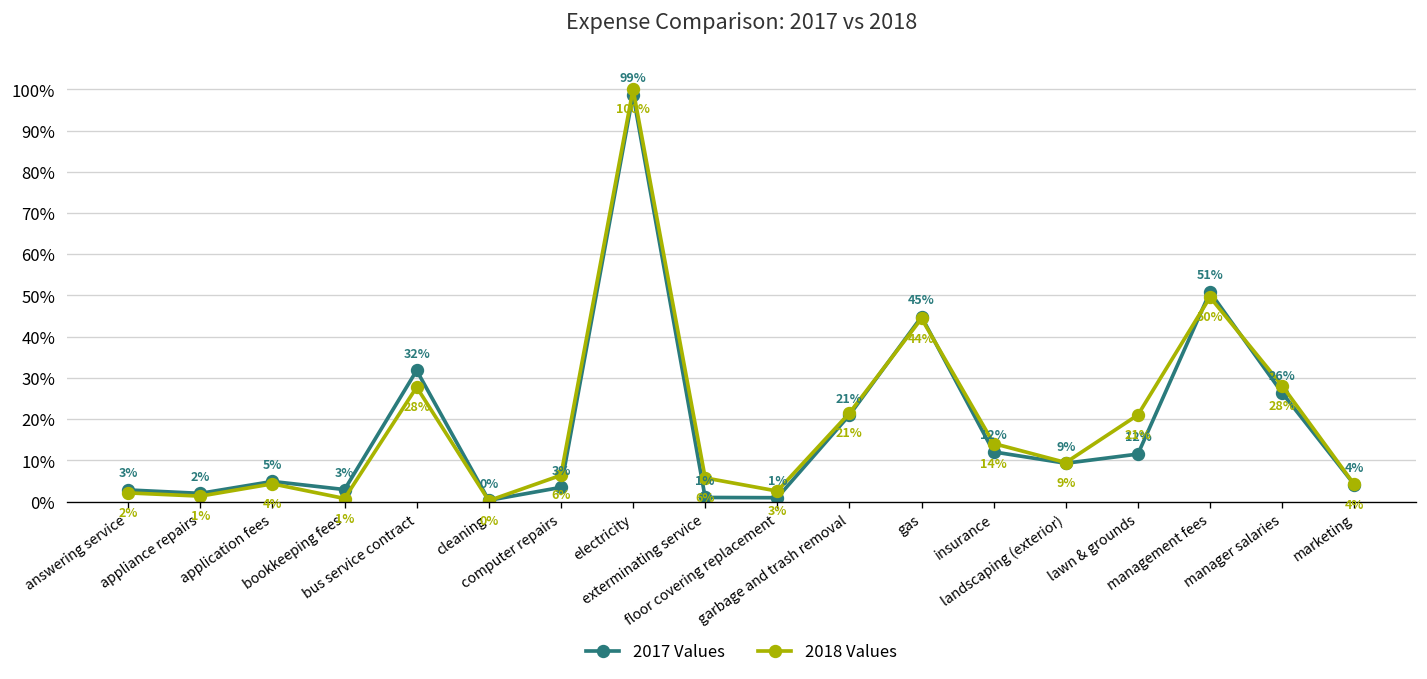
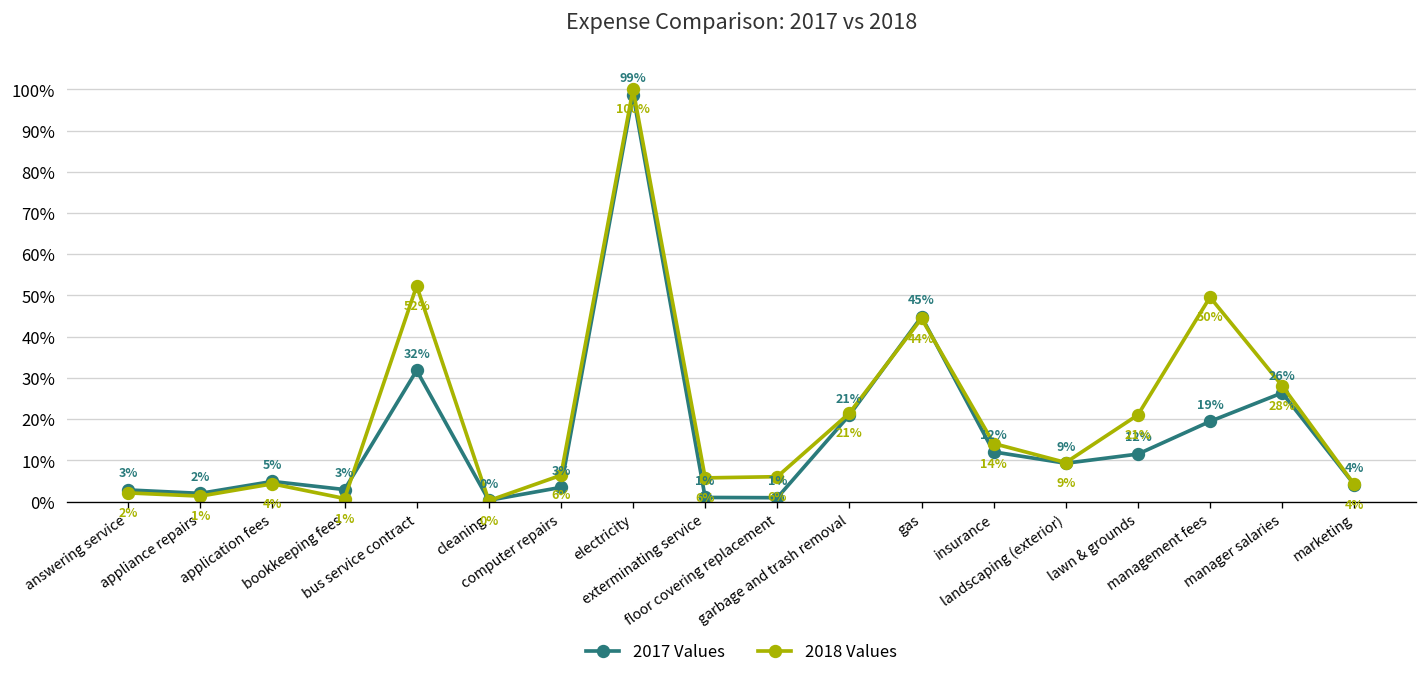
2018 Values, bus service contract: 28% -> 52%
2018 Values, floor covering replacement: 3% -> 6%
2017 Values, management fees: 51% -> 19%
